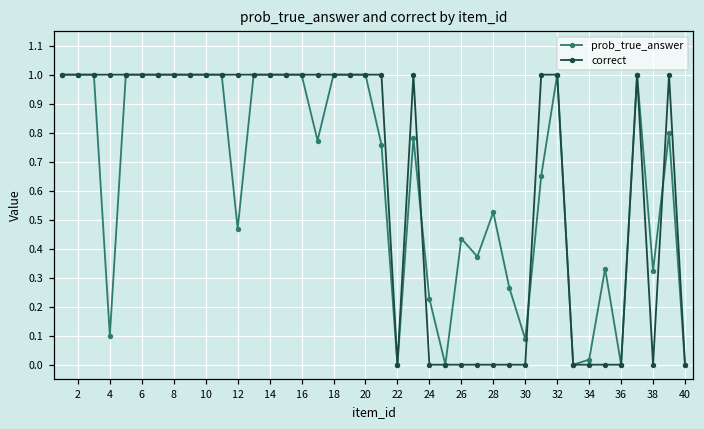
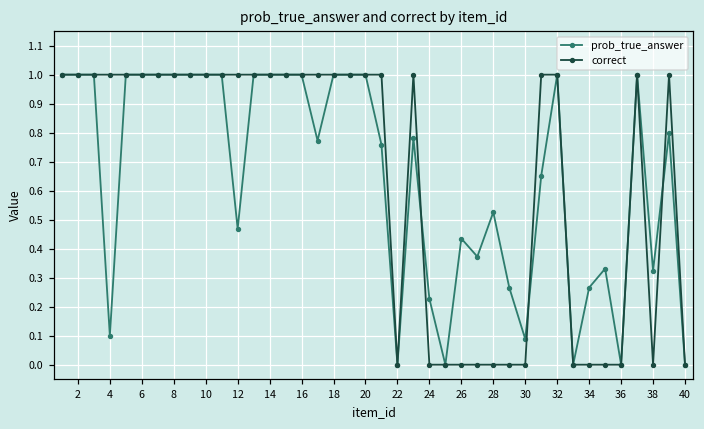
prob_true_answer, 34: 0.02 -> 0.27
